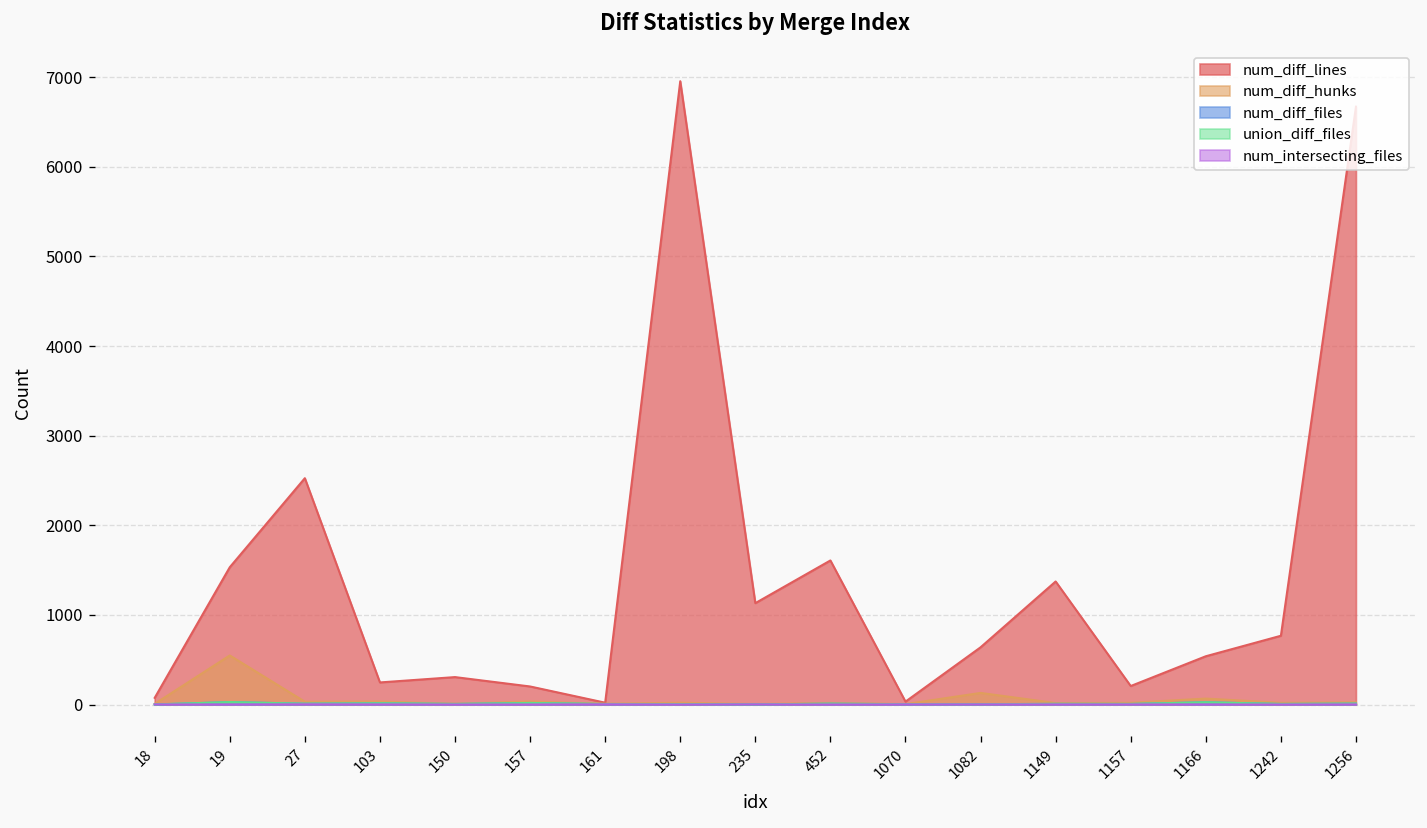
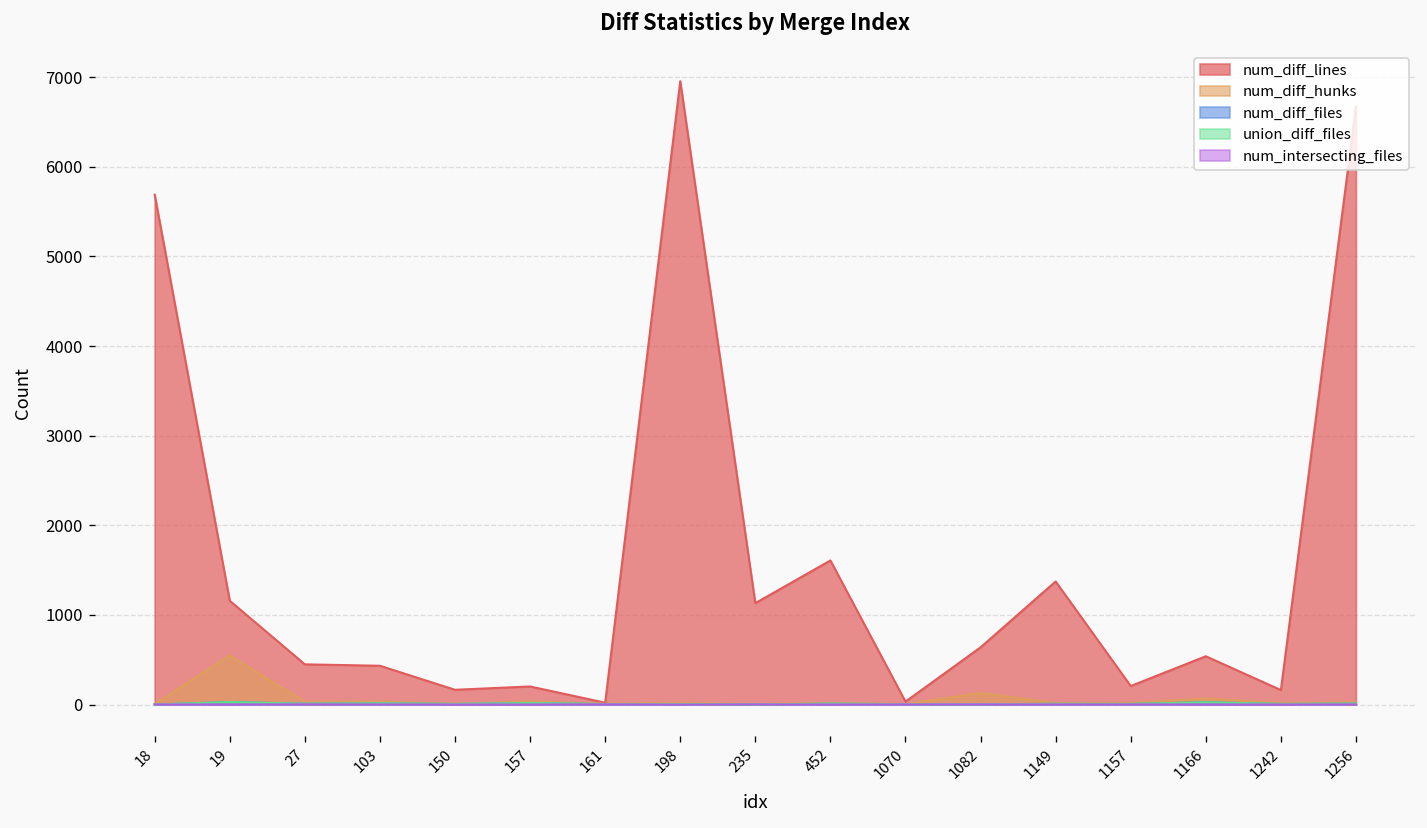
num_diff_lines, 18: 100 -> 5700
num_diff_lines, 19: 1500 -> 1200
num_diff_lines, 27: 2500 -> 500
num_diff_lines, 103: 200 -> 400
num_diff_lines, 150: 300 -> 200
num_diff_lines, 1242: 800 -> 200
